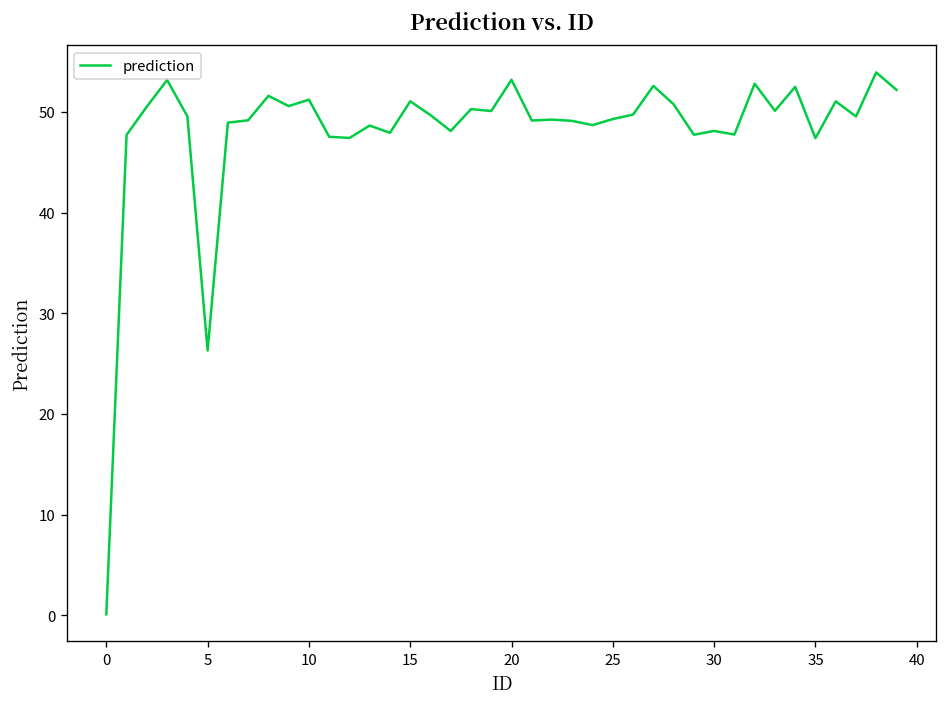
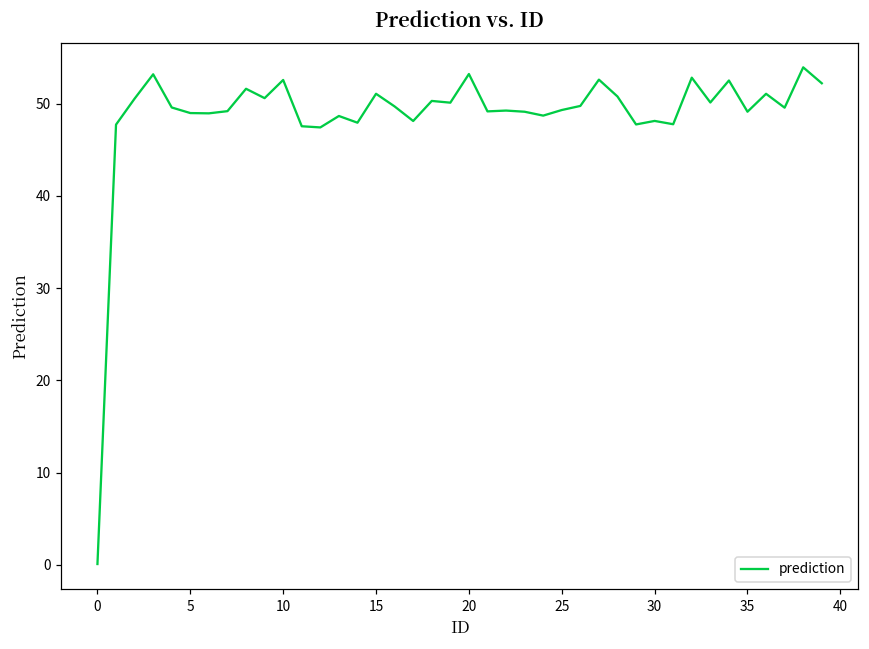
5: 26 -> 49
10: 51 -> 53
35: 47 -> 49
